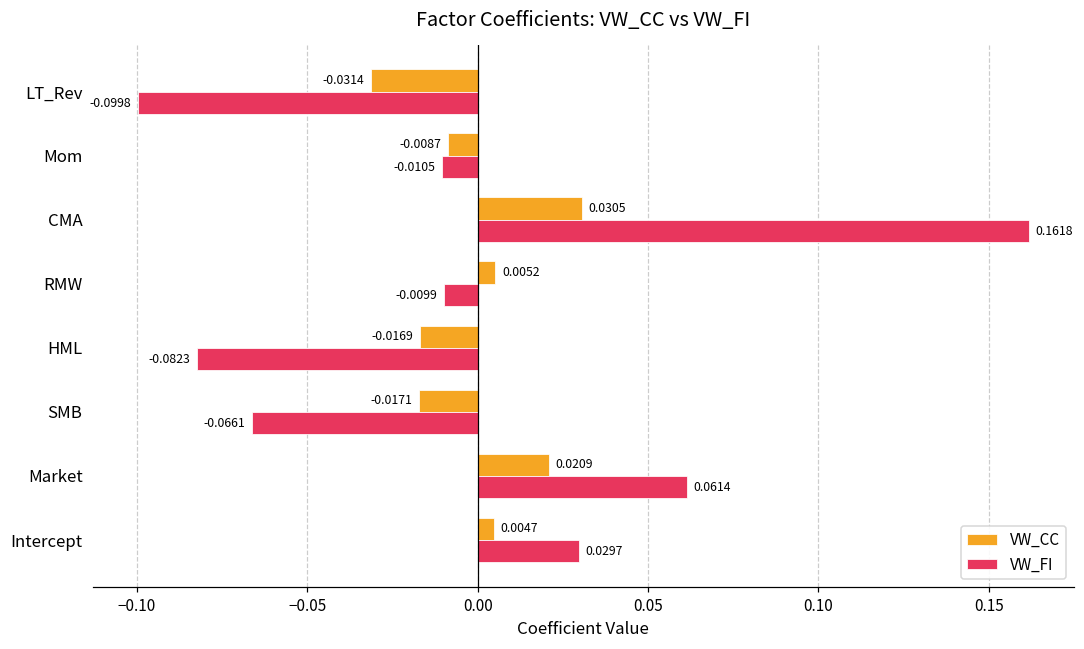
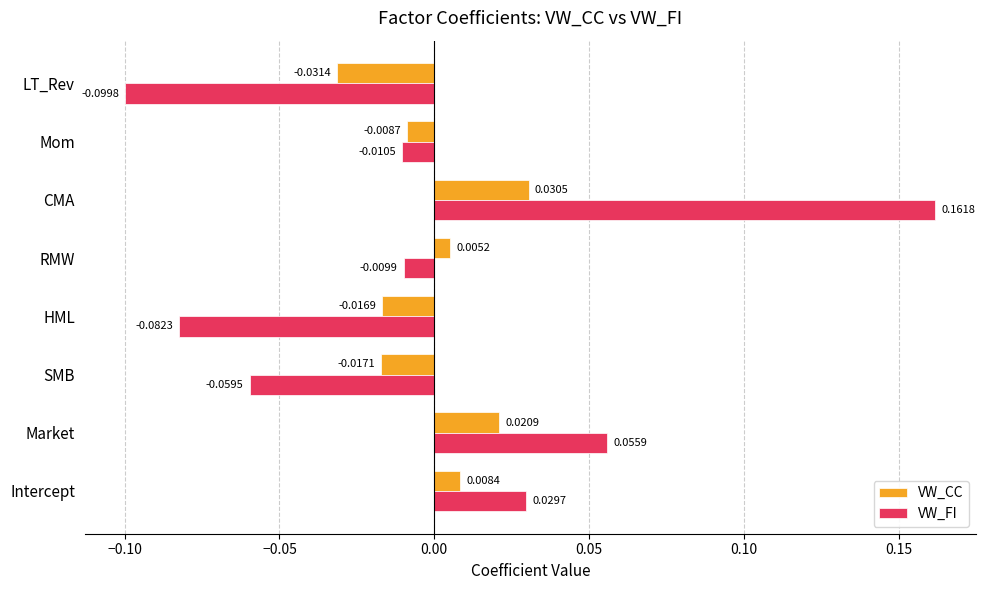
VW_FI, SMB: -0.0661 -> -0.0595
VW_FI, Market: 0.0614 -> 0.0559
VW_CC, Intercept: 0.0047 -> 0.0084
